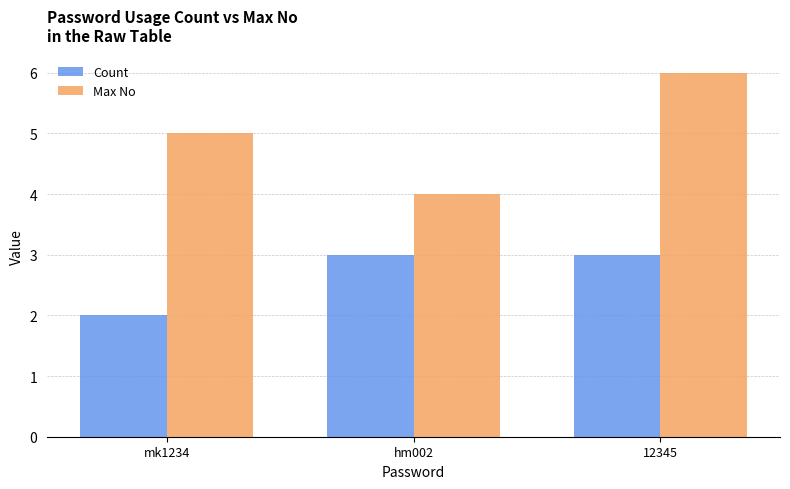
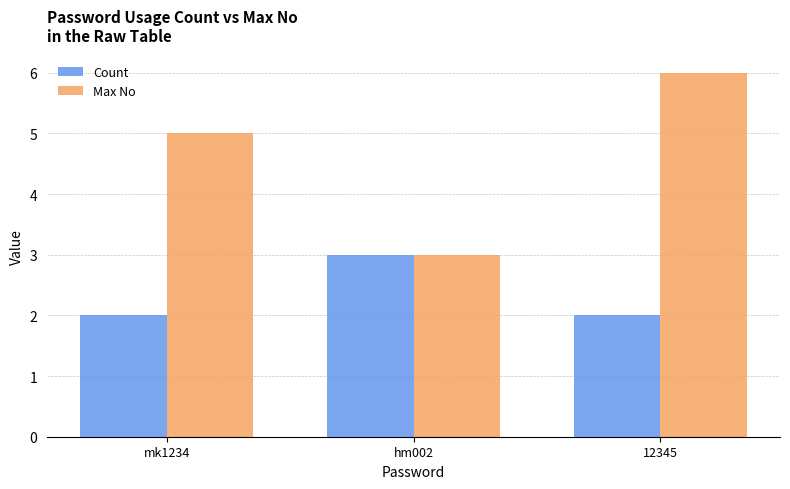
Max No, hm002: 4 -> 3
Count, 12345: 3 -> 2
